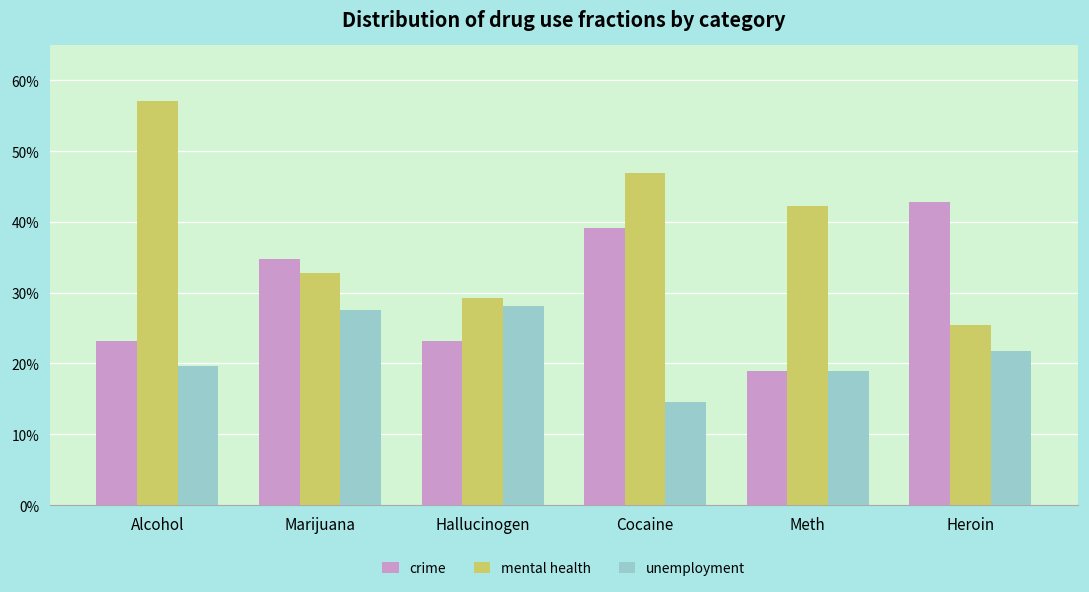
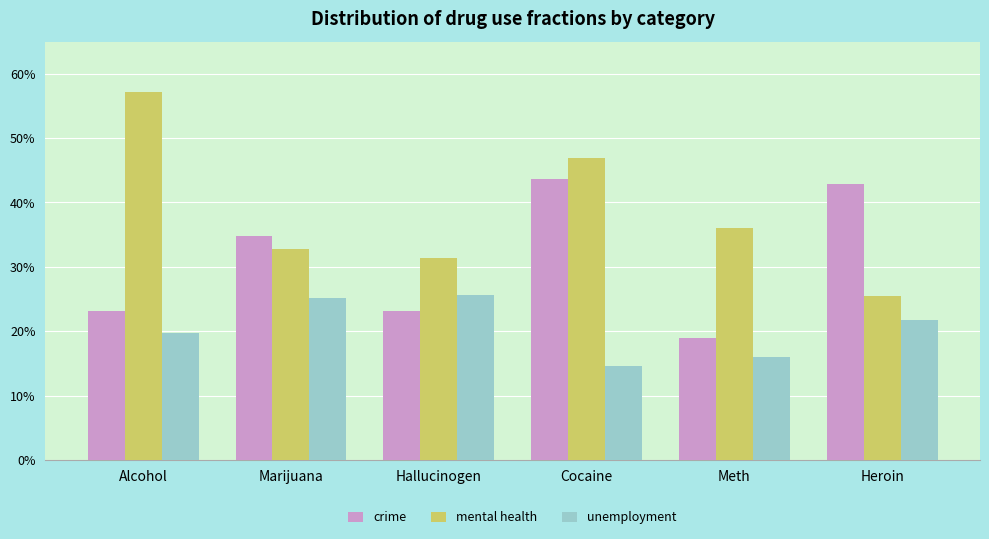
unemployment, Marijuana: 28% -> 25%
mental health, Hallucinogen: 29% -> 31%
unemployment, Hallucinogen: 28% -> 26%
crime, Cocaine: 39% -> 44%
mental health, Meth: 42% -> 36%
unemployment, Meth: 19% -> 16%
